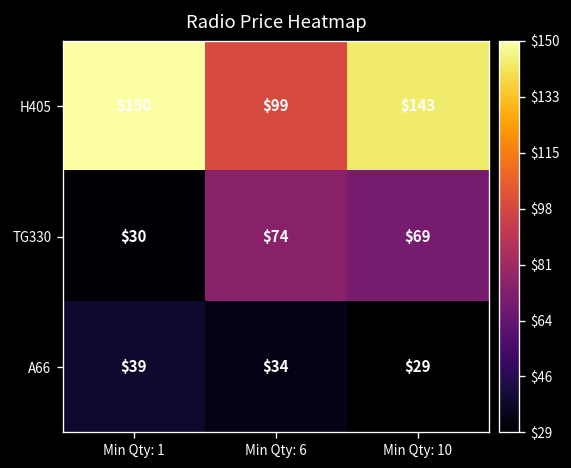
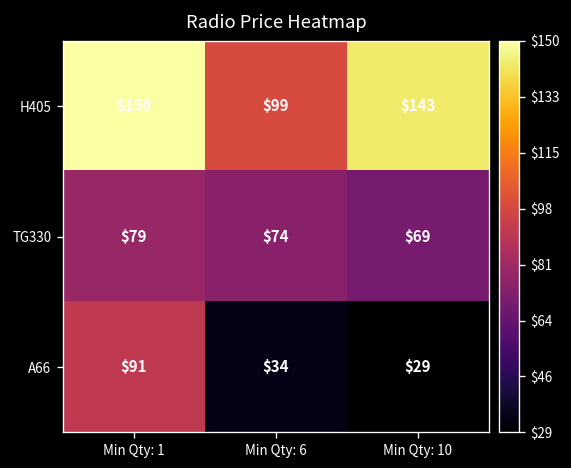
TG330, Min Qty: 1: $30 -> $79
A66, Min Qty: 1: $39 -> $91
